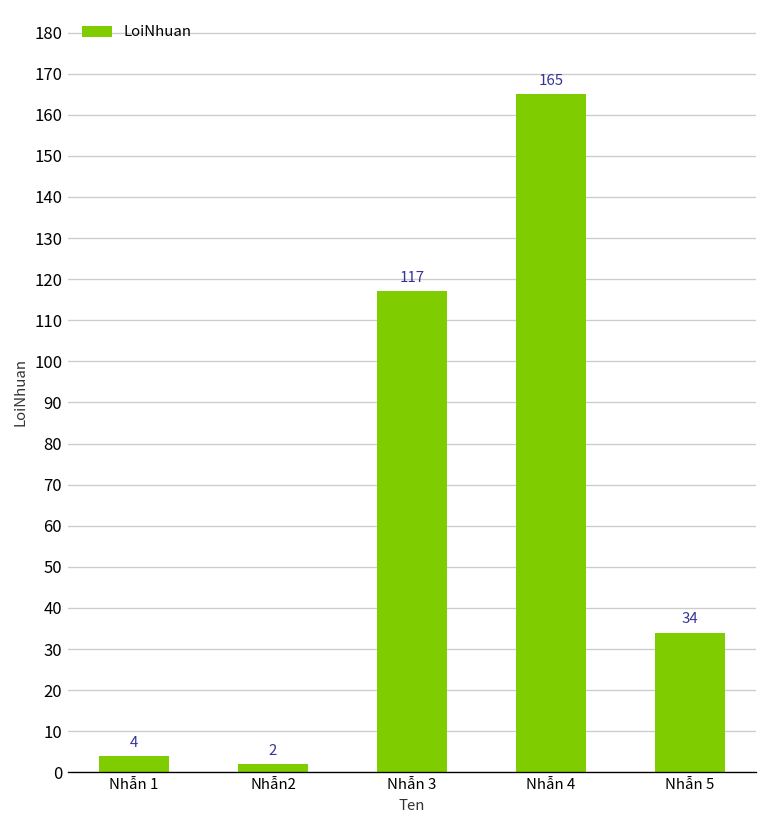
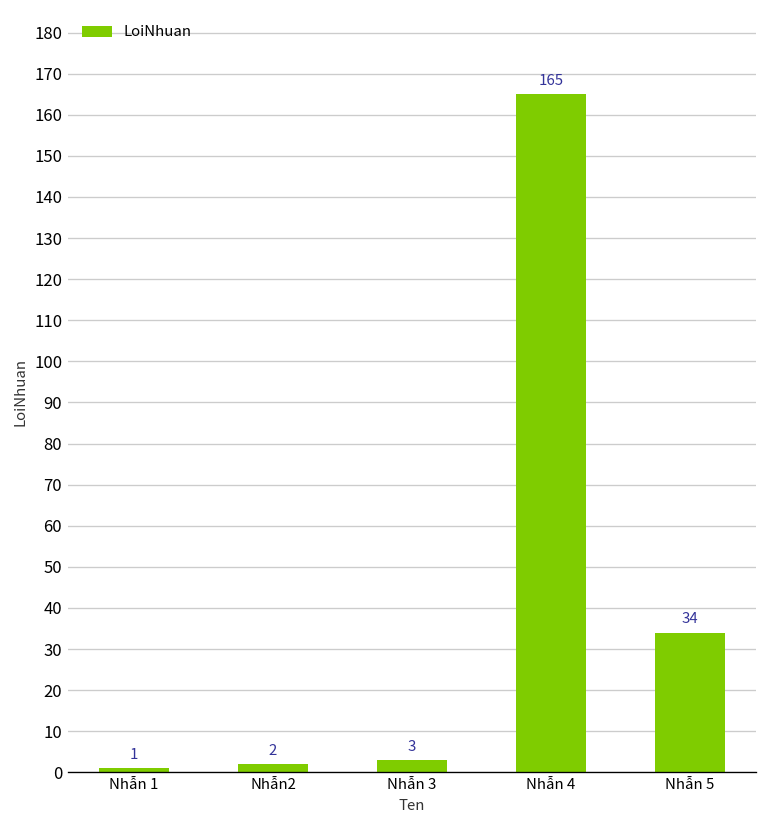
Nhẫn 1: 4 -> 1
Nhẫn 3: 117 -> 3
